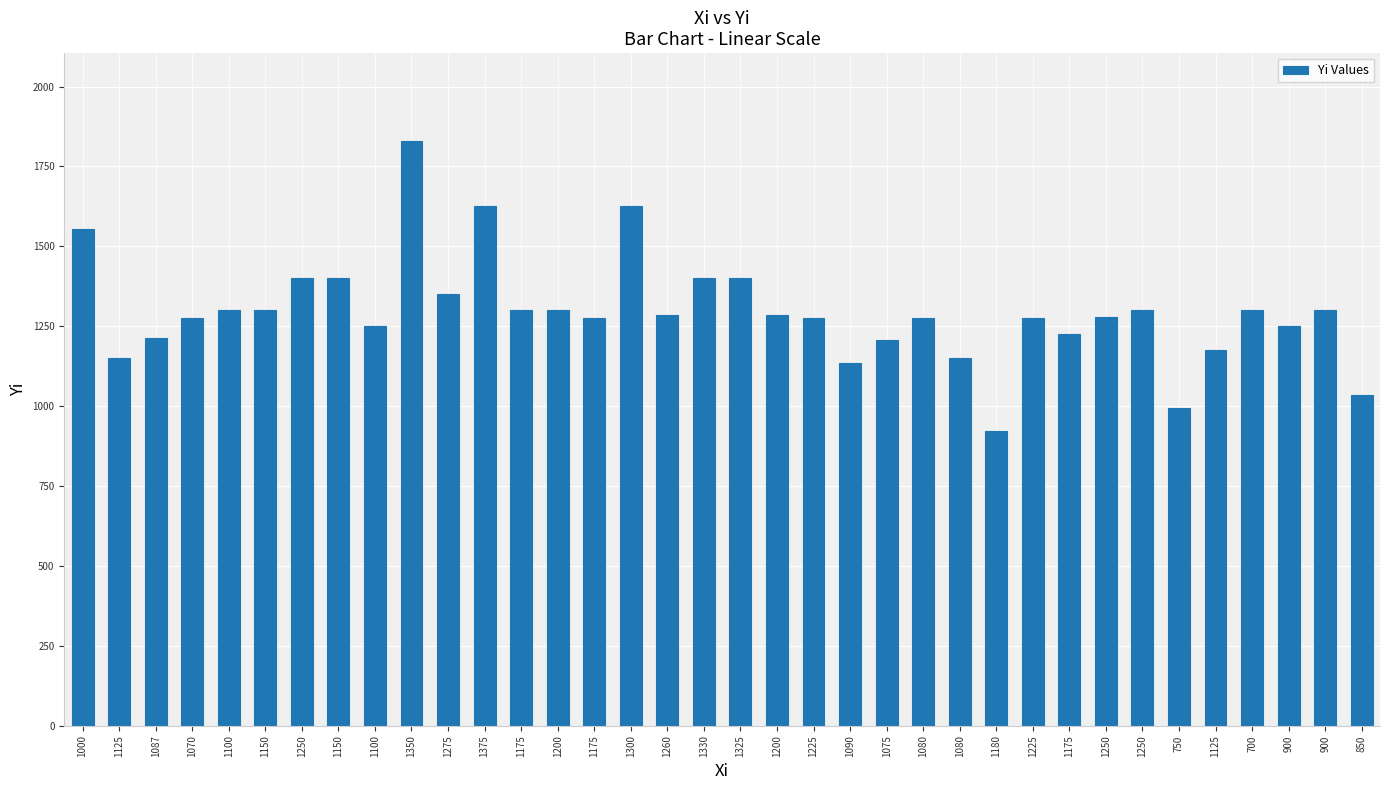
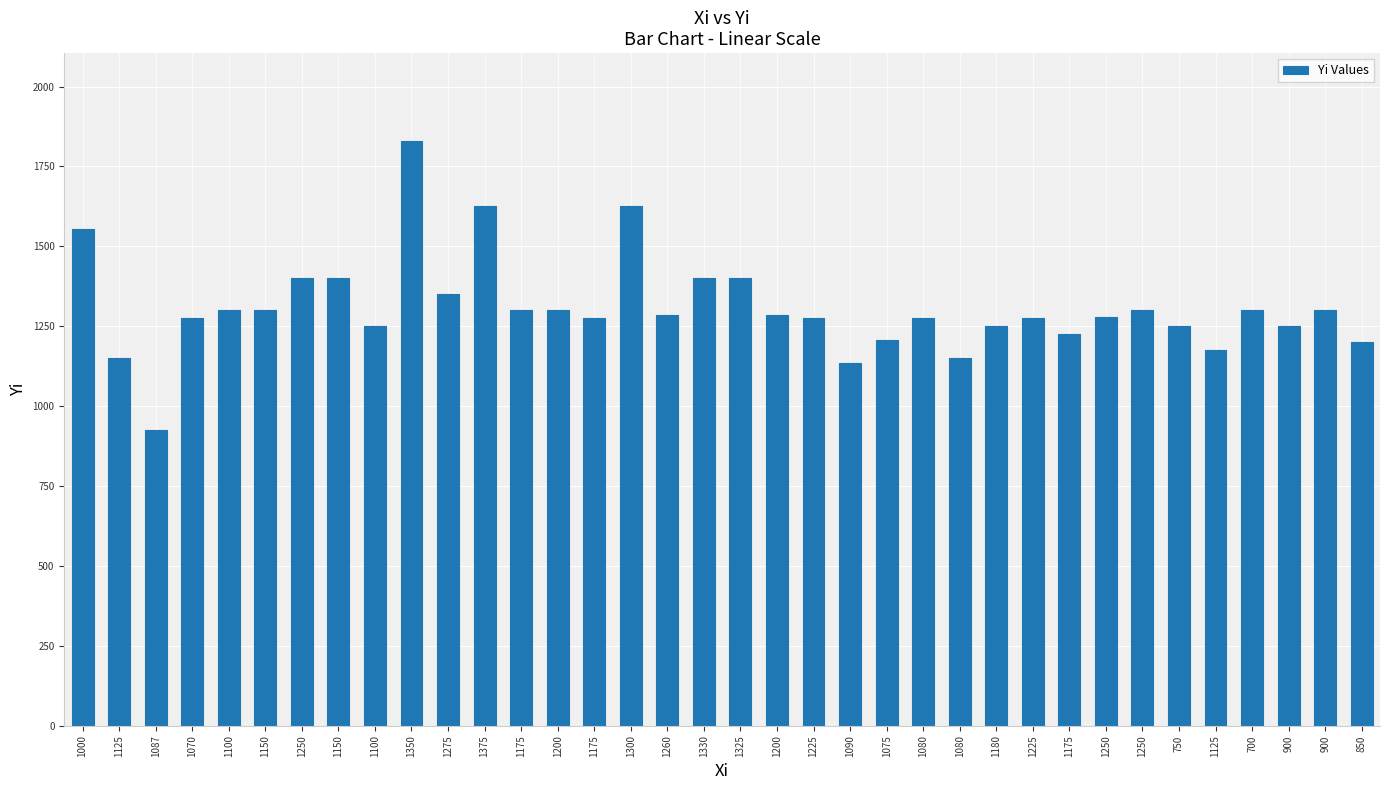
1087: 1210 -> 930
1180: 920 -> 1250
750: 990 -> 1250
850: 1030 -> 1200
